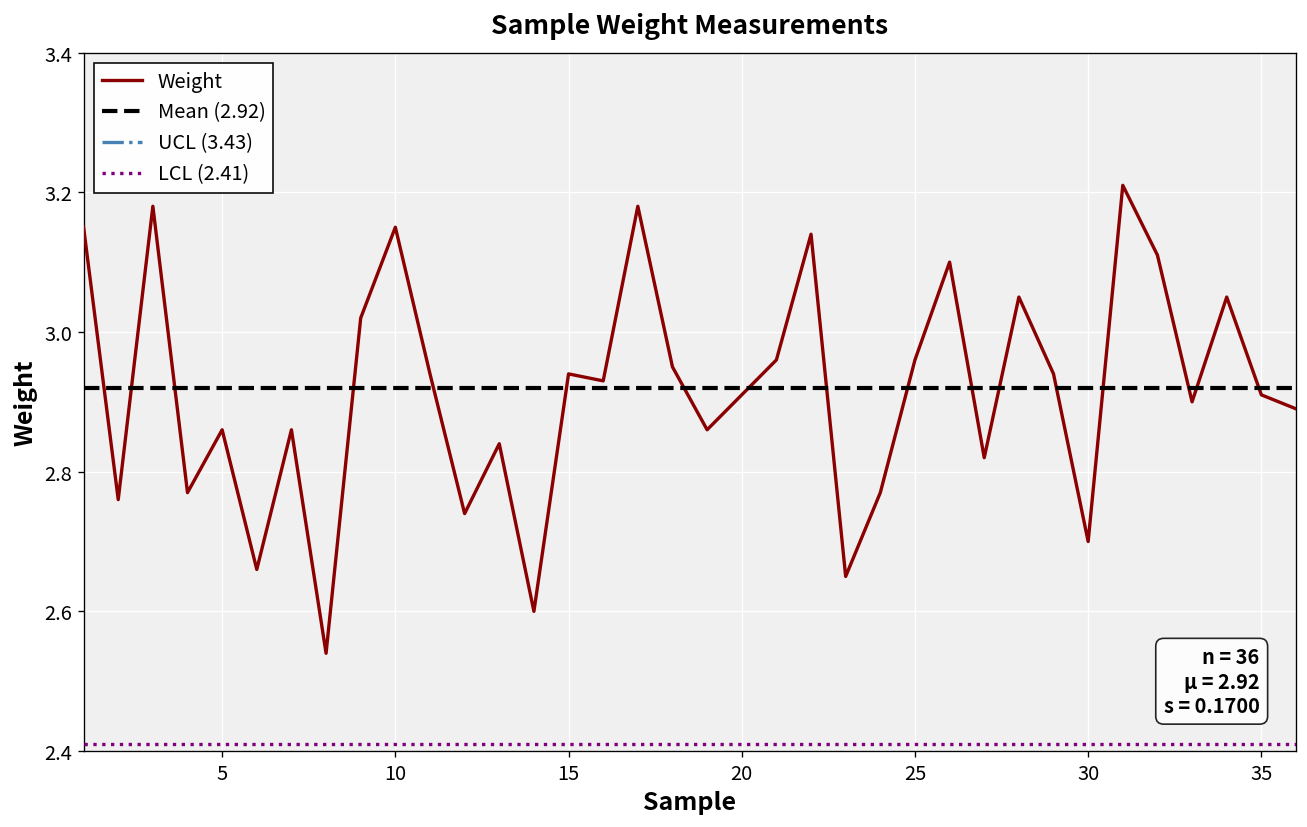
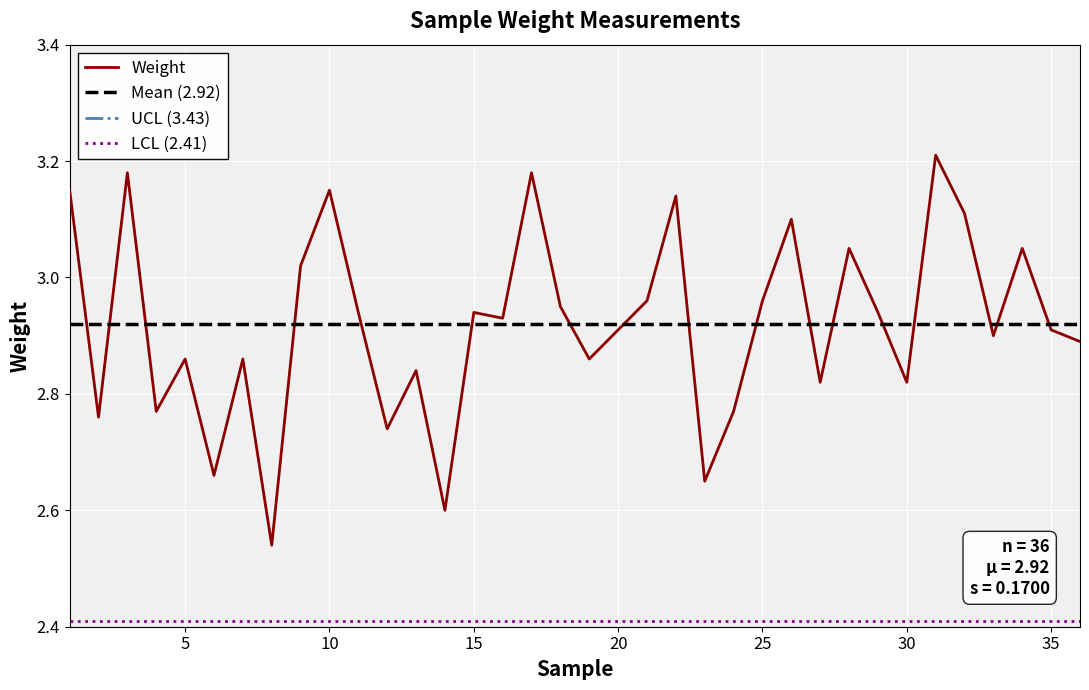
30: 2.70 -> 2.82
